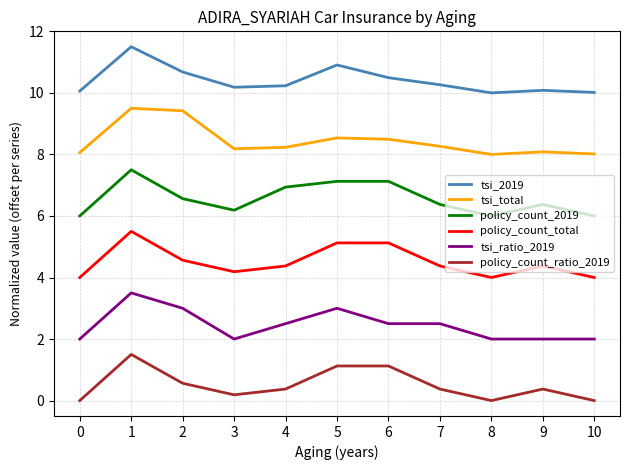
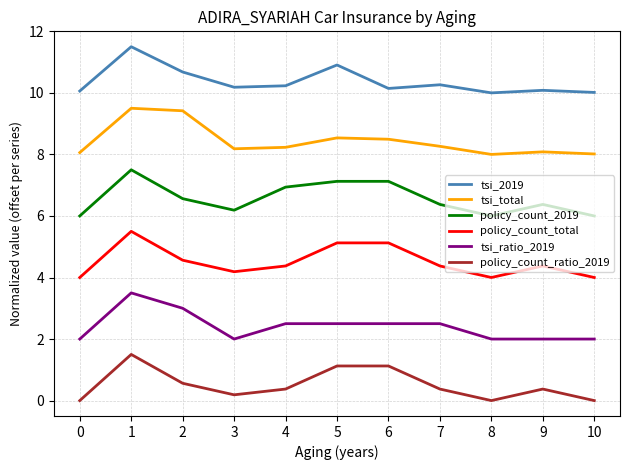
tsi_ratio_2019, 5: 3.0 -> 2.5
tsi_2019, 6: 10.5 -> 10.1
